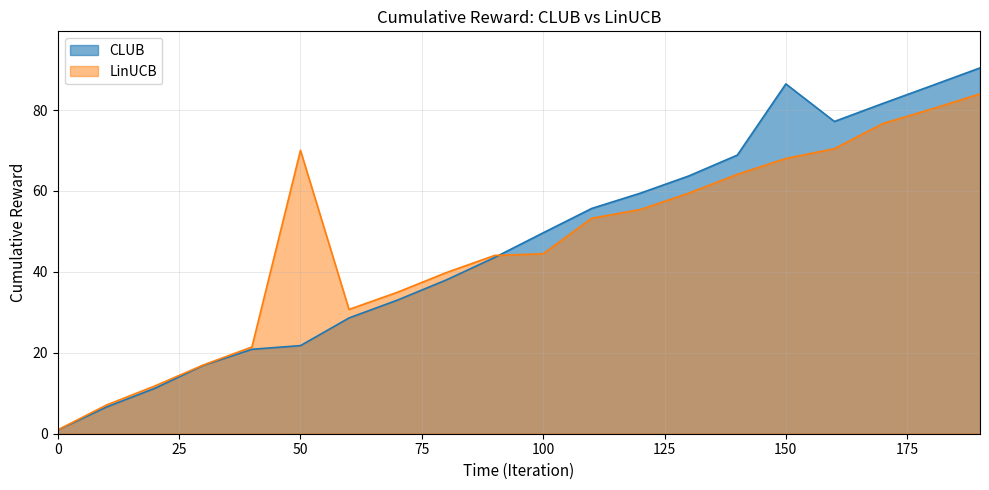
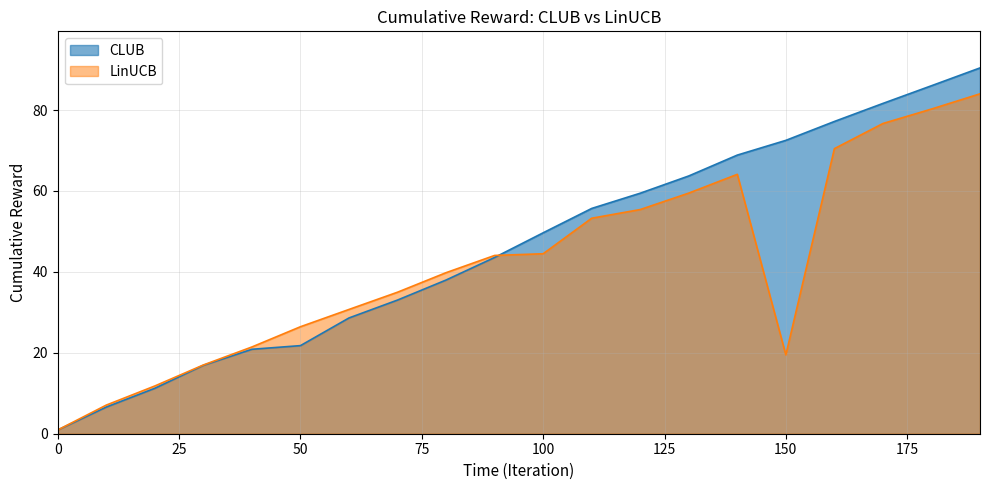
LinUCB, 50: 70 -> 26
CLUB, 150: 86 -> 73
LinUCB, 150: 68 -> 19
